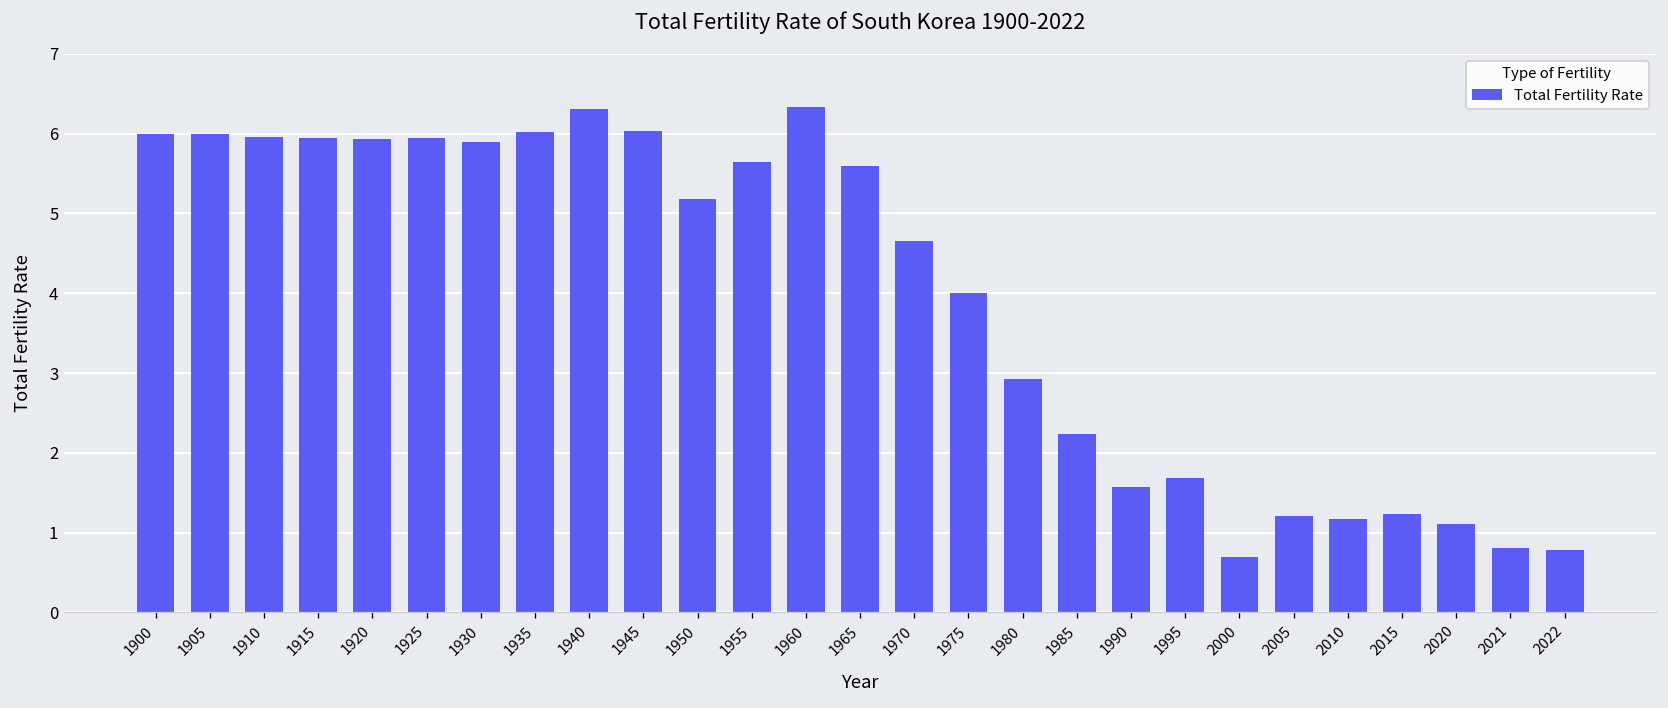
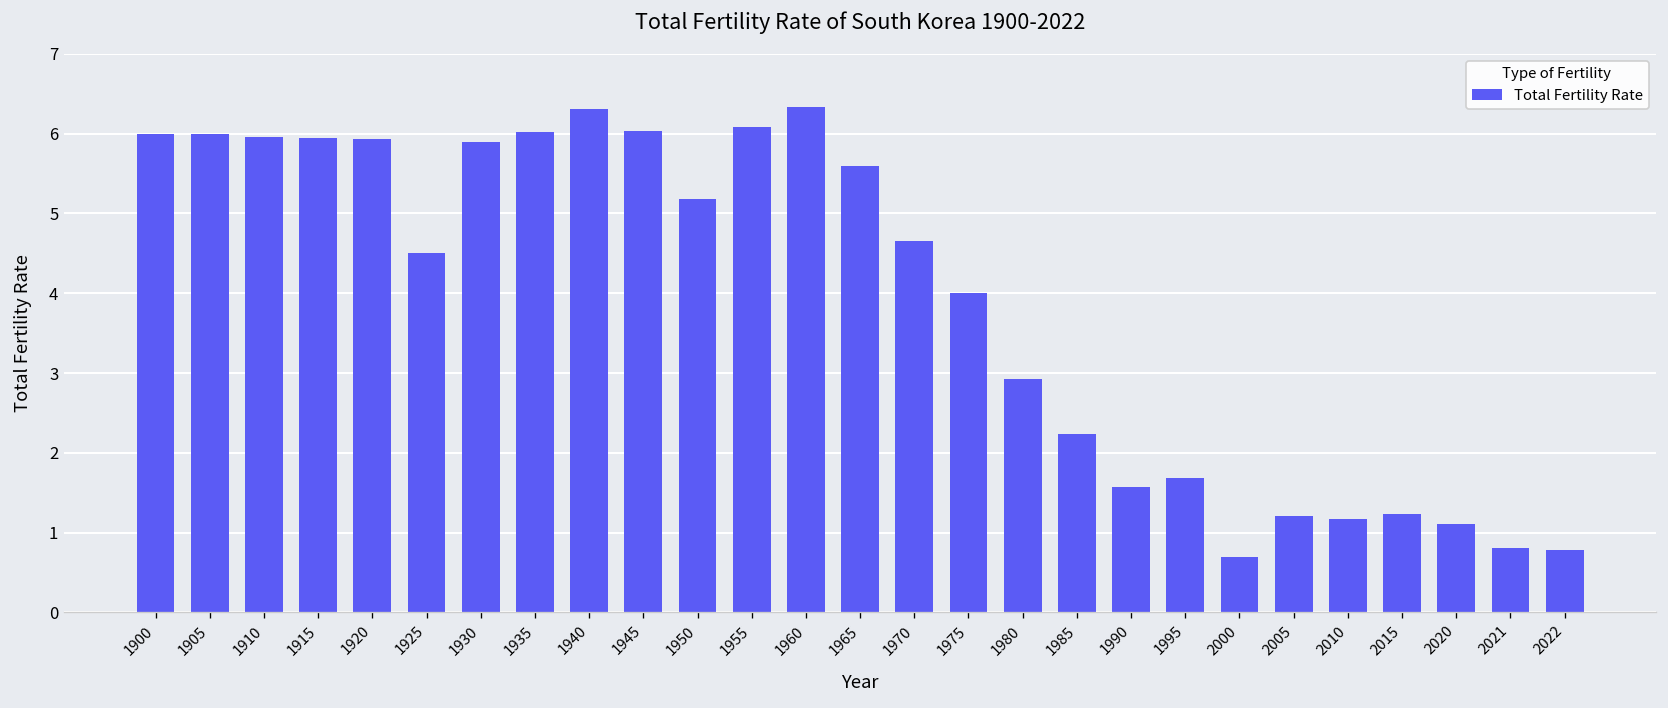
1925: 6.0 -> 4.5
1955: 5.7 -> 6.1
